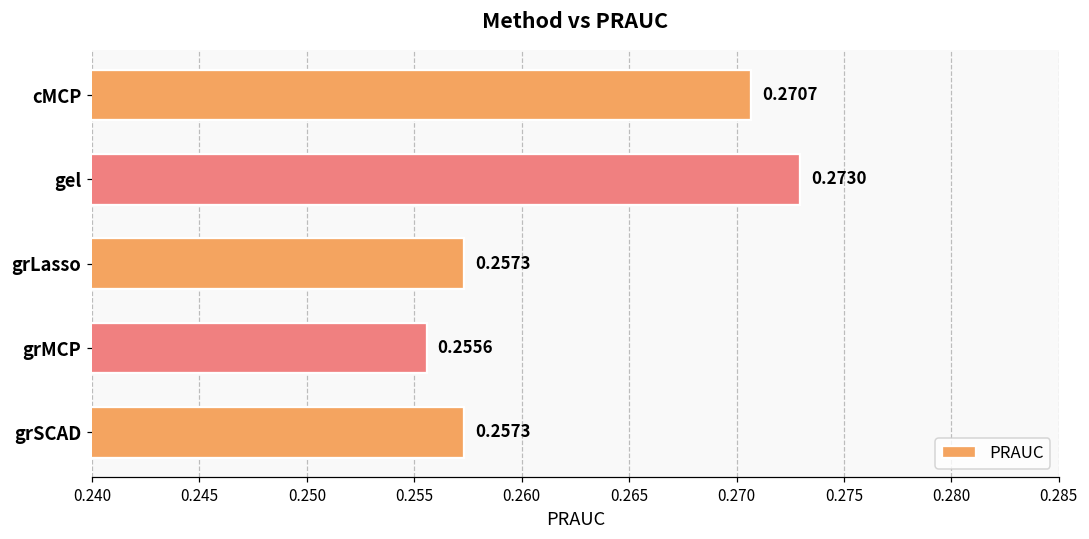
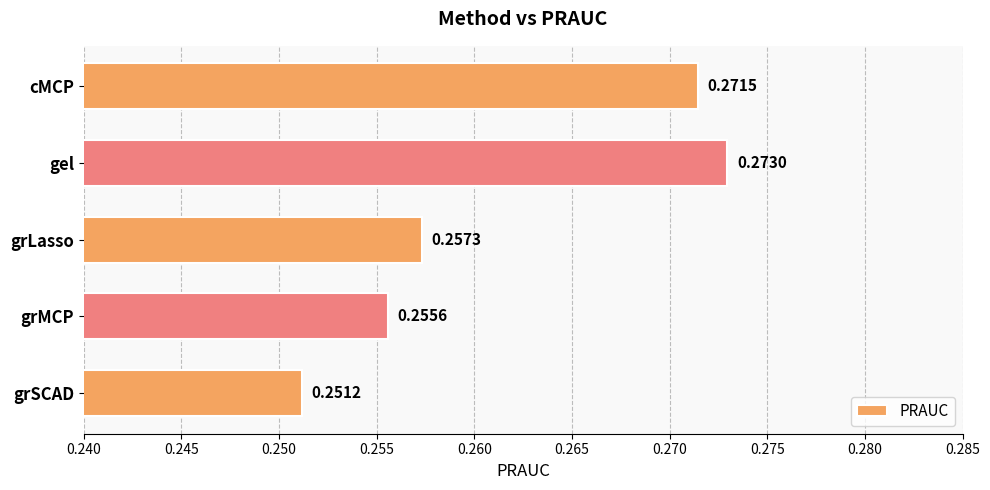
cMCP: 0.2707 -> 0.2715
grSCAD: 0.2573 -> 0.2512
